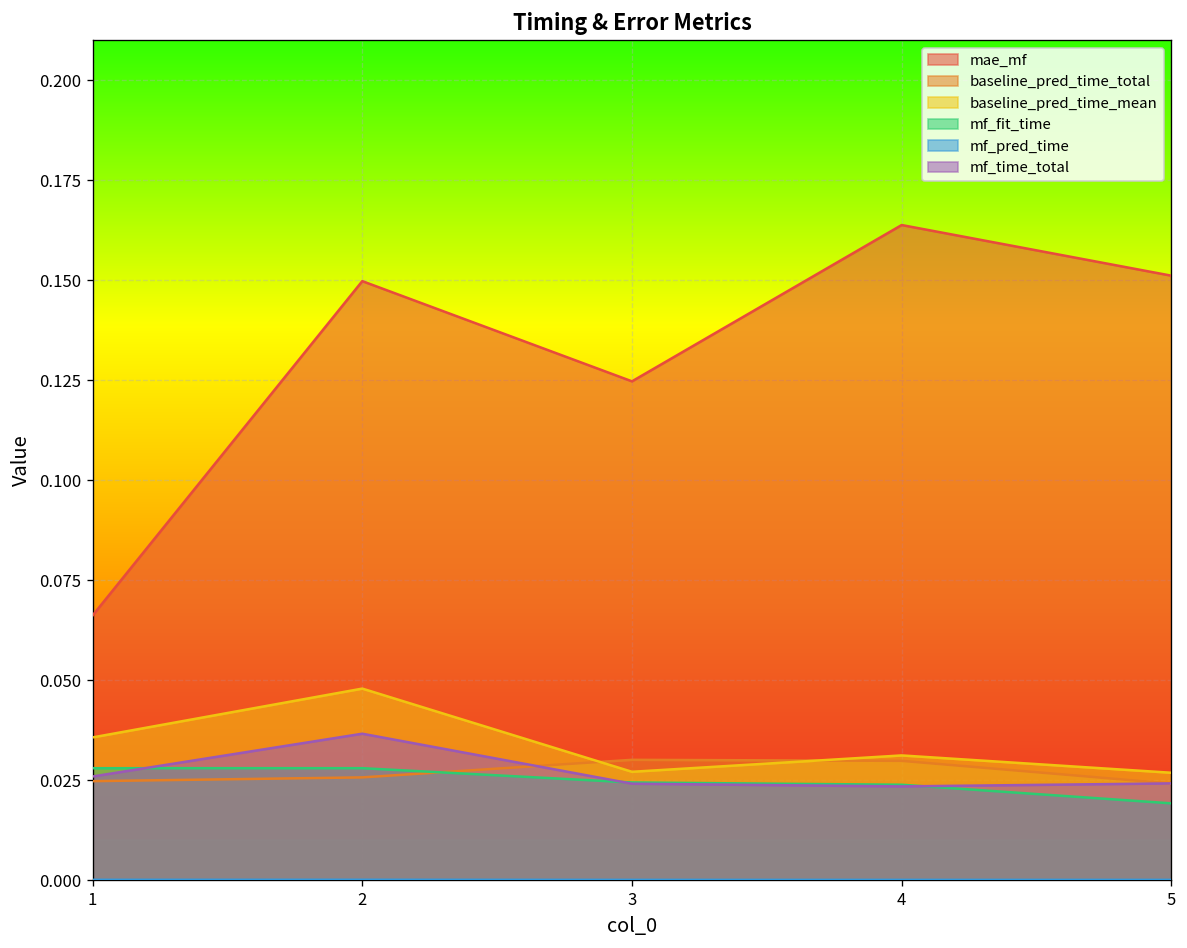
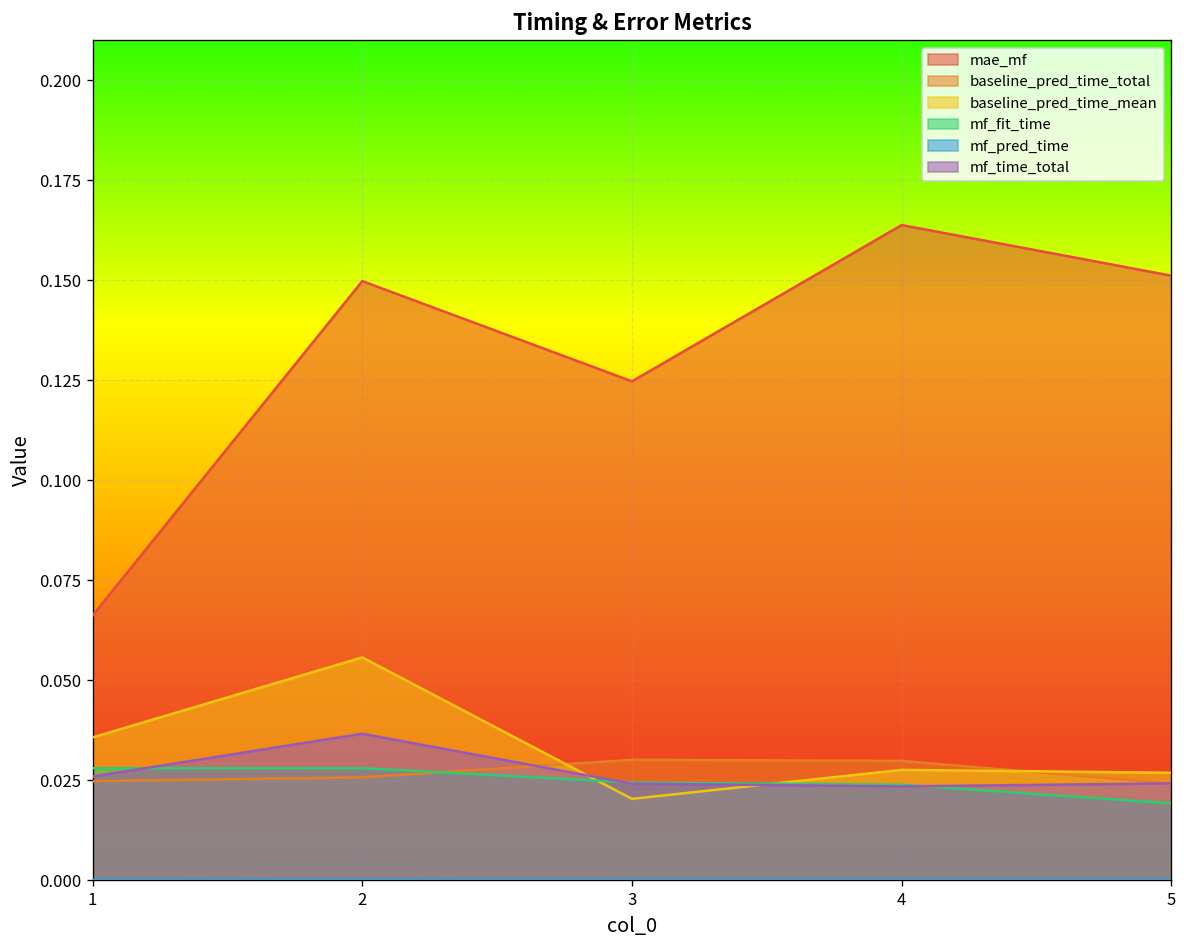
baseline_pred_time_mean, 2: 0.048 -> 0.056
baseline_pred_time_mean, 3: 0.027 -> 0.020
baseline_pred_time_mean, 4: 0.031 -> 0.028
